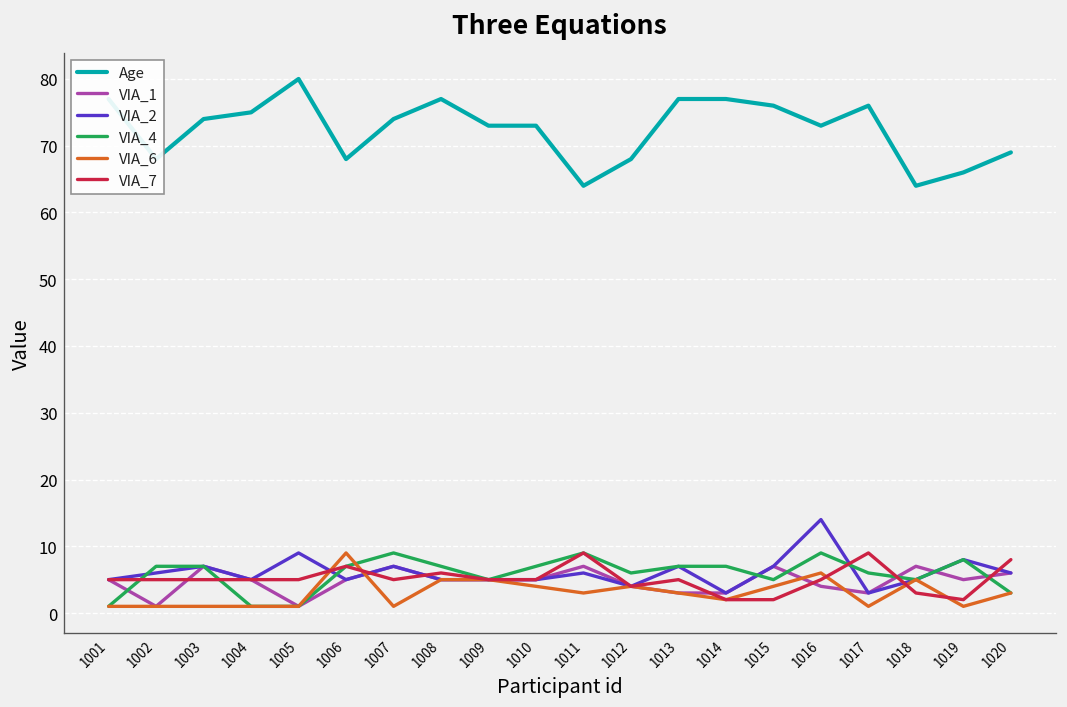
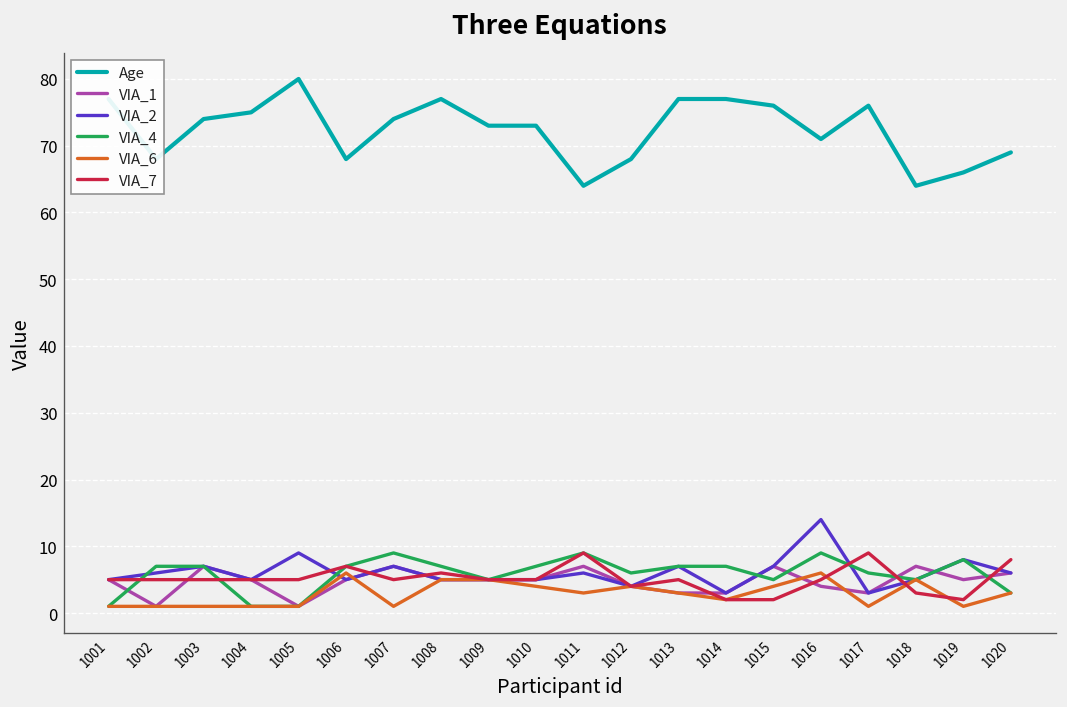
VIA_6, 1006: 9 -> 6
Age, 1016: 73 -> 71
